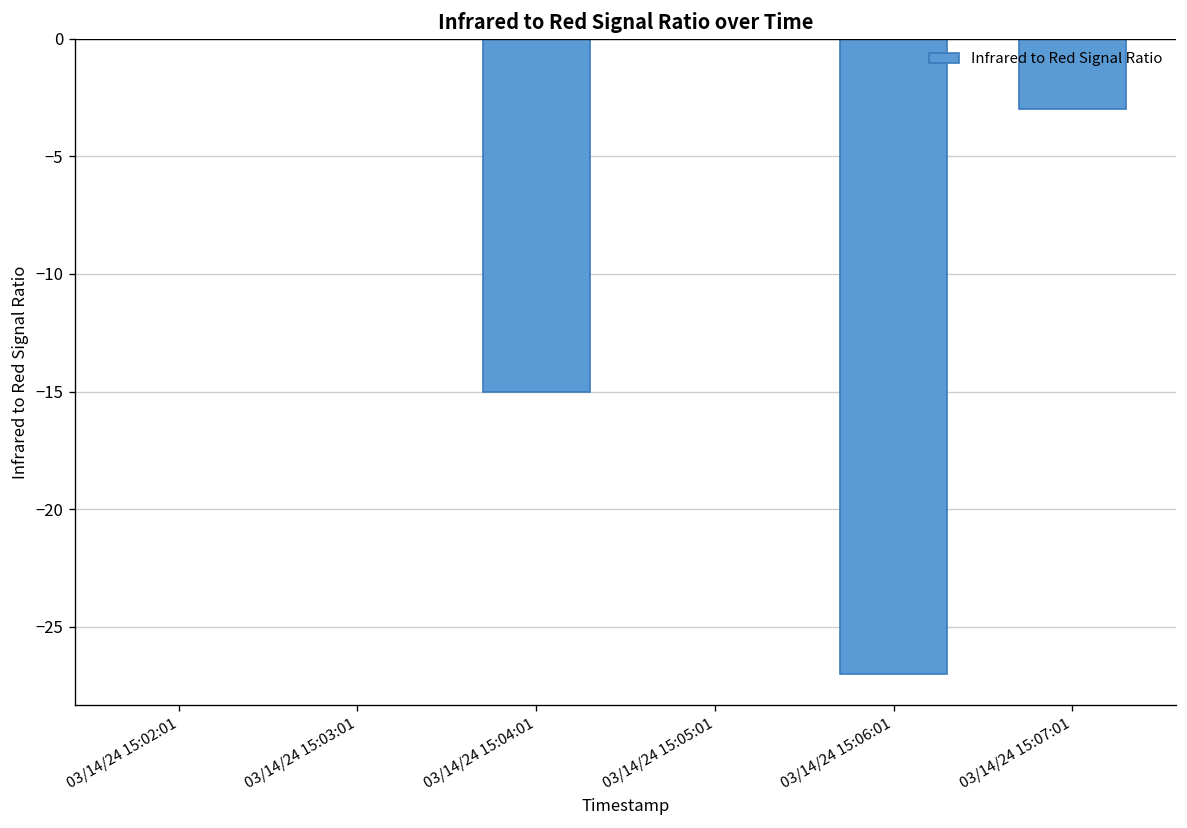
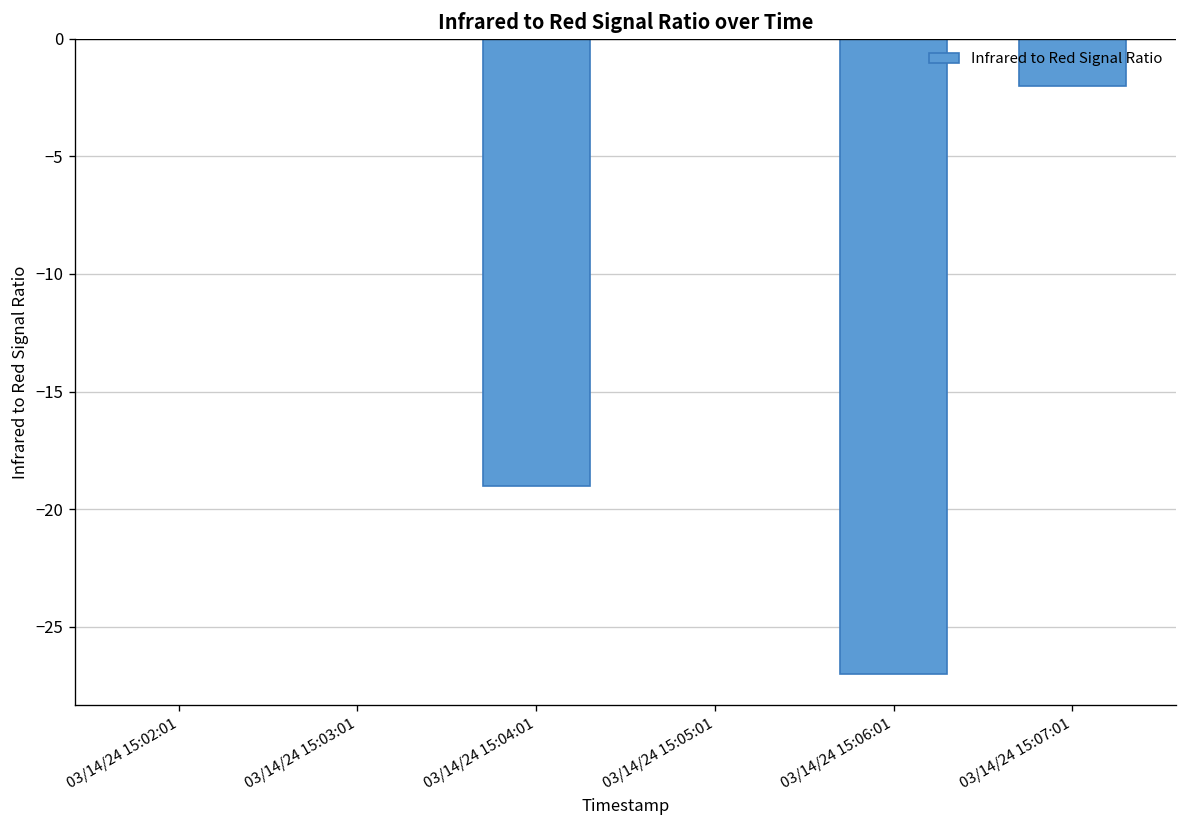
03/14/24 15:04:01: -15 -> -19
03/14/24 15:07:01: -3 -> -2
